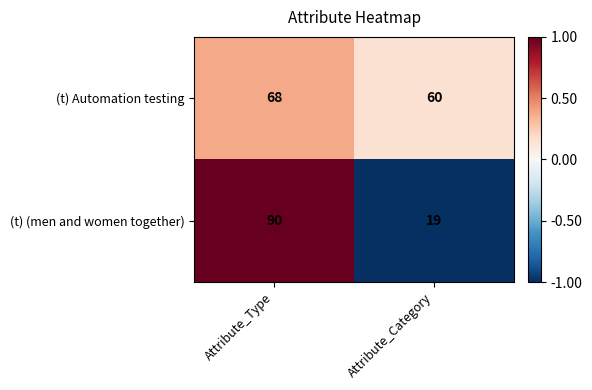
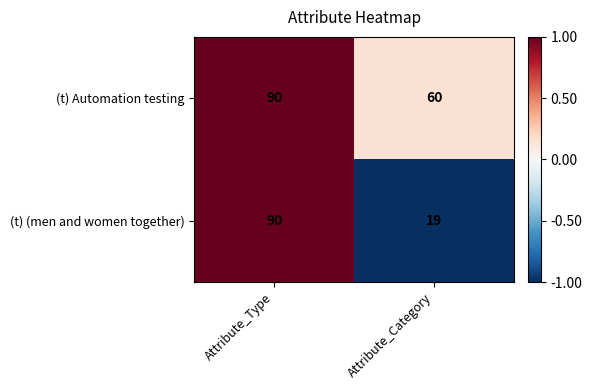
(t) Automation testing, Attribute_Type: 68 -> 90
